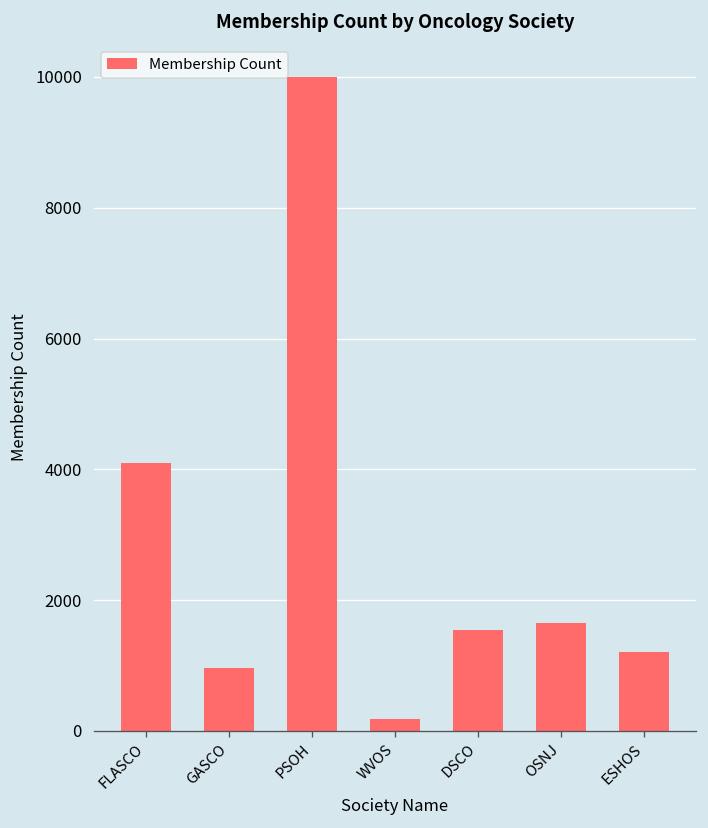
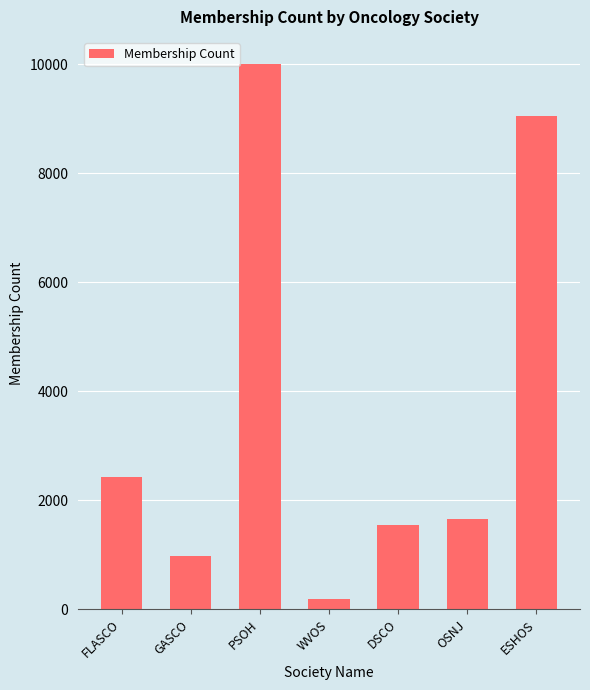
FLASCO: 4100 -> 2400
ESHOS: 1200 -> 9000
